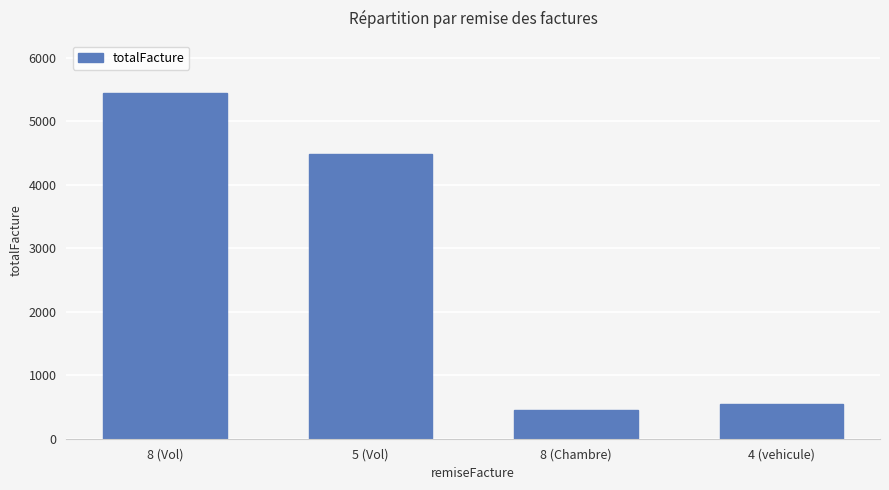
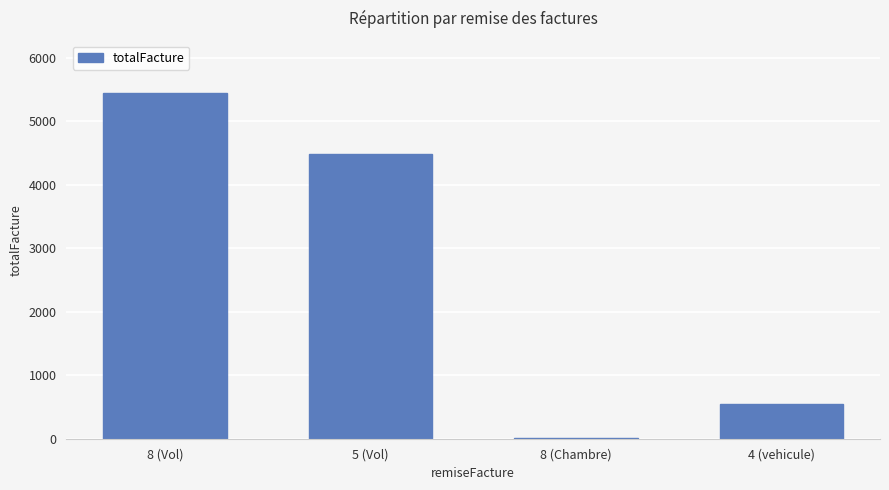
8 (Chambre): 400 -> 0
